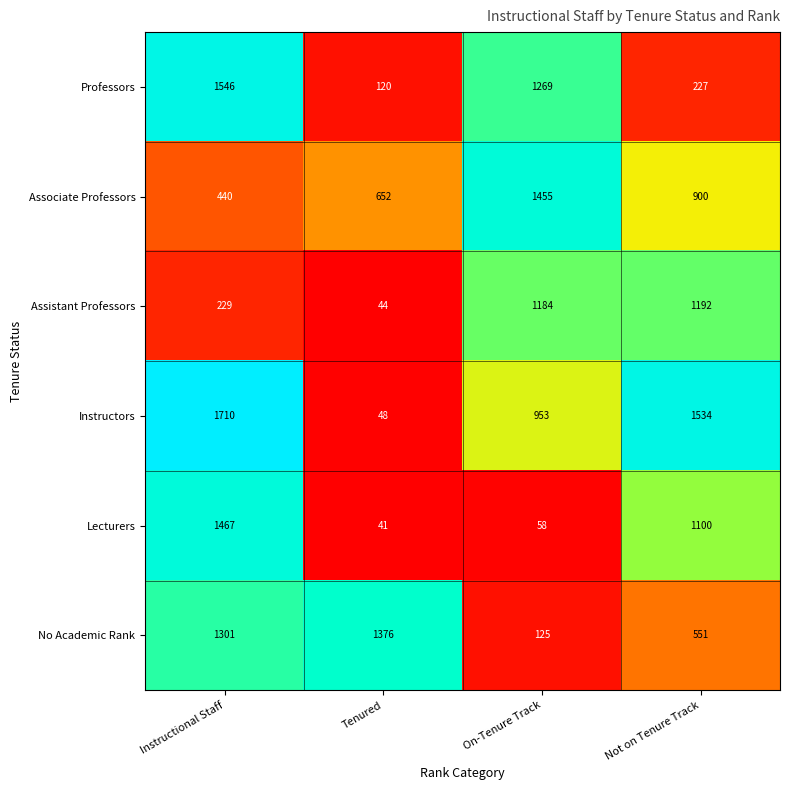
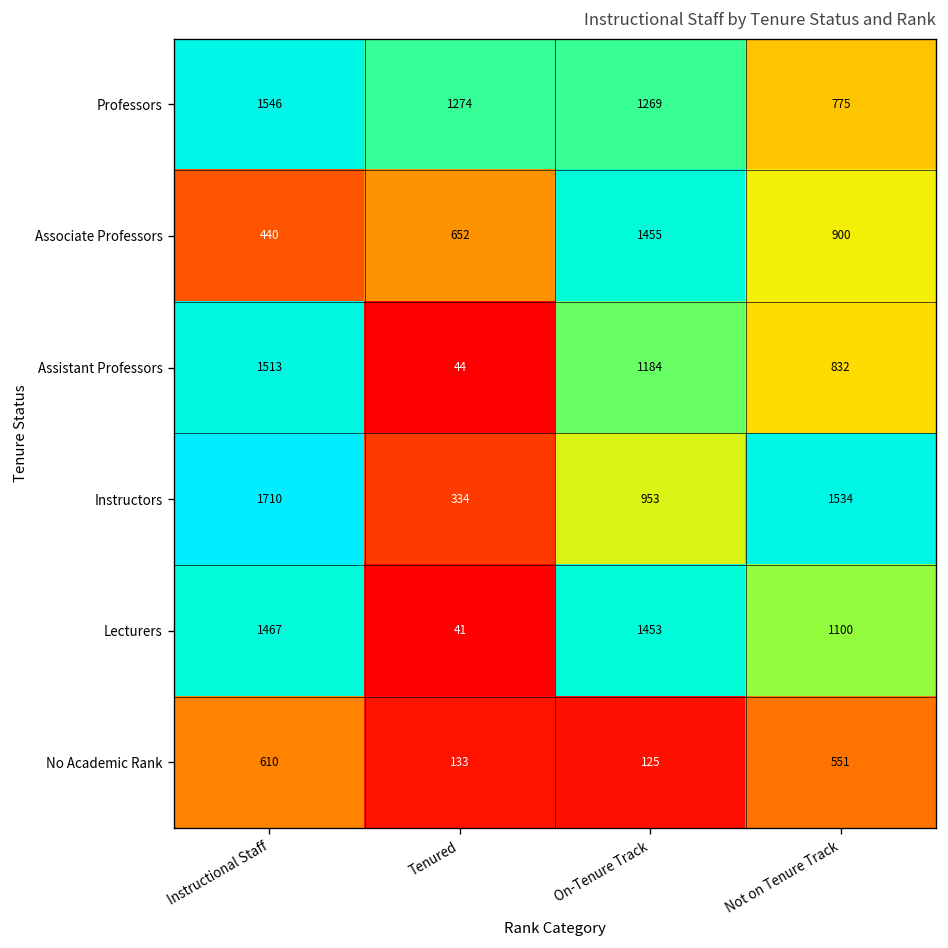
Professors, Tenured: 120 -> 1274
Professors, Not on Tenure Track: 227 -> 775
Assistant Professors, Instructional Staff: 229 -> 1513
Assistant Professors, Not on Tenure Track: 1192 -> 832
Instructors, Tenured: 48 -> 334
Lecturers, On-Tenure Track: 58 -> 1453
No Academic Rank, Instructional Staff: 1301 -> 610
No Academic Rank, Tenured: 1376 -> 133
